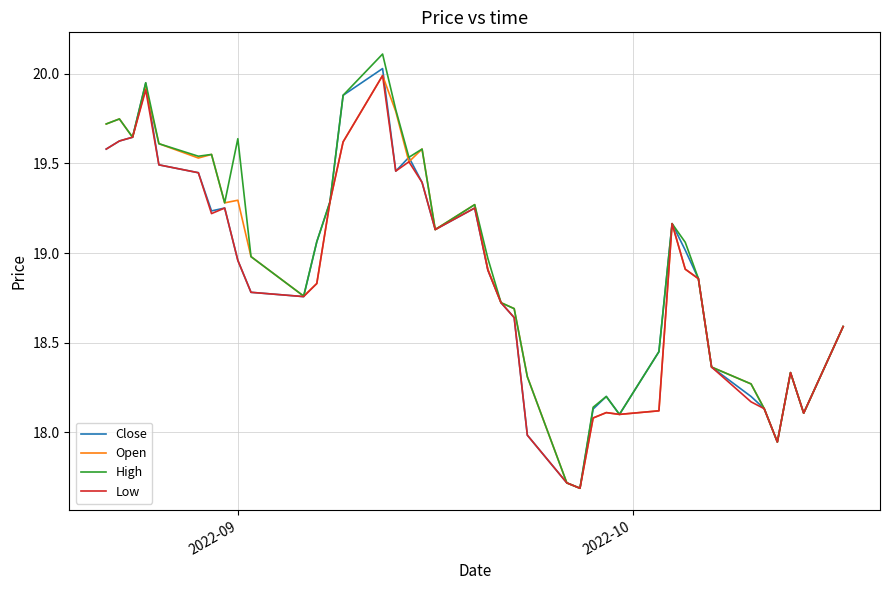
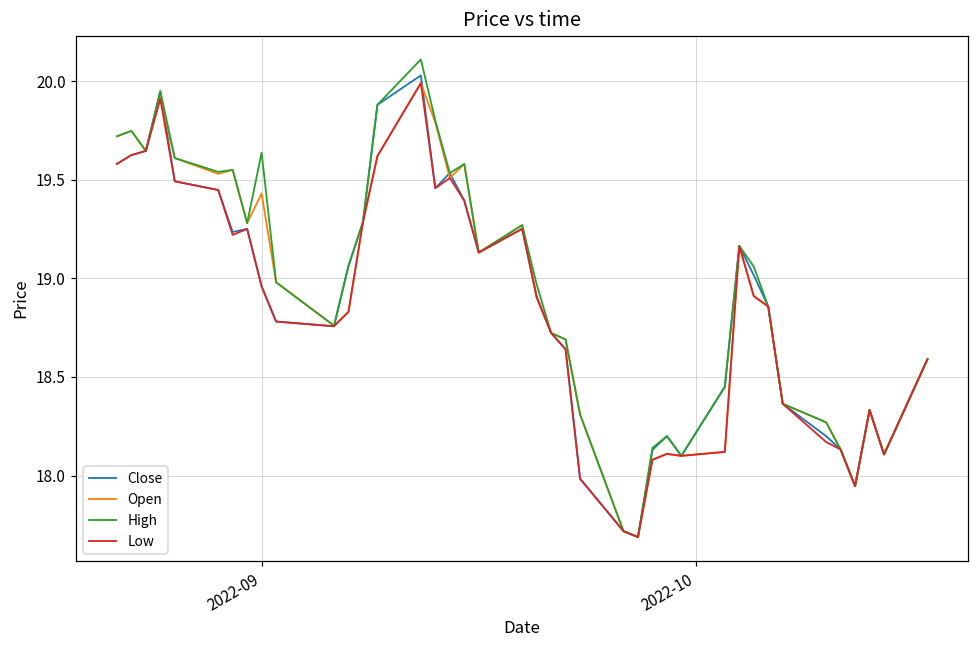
Open, 2022-09: 19.29 -> 19.43
